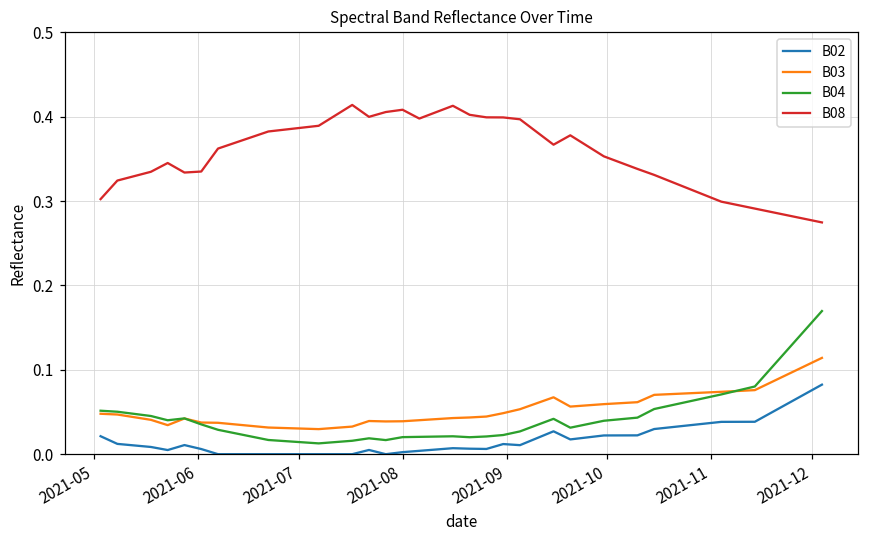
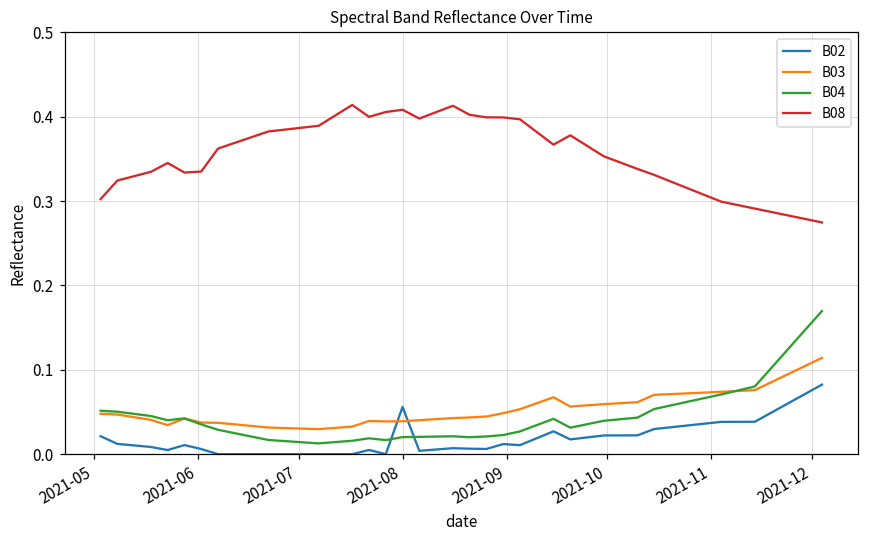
B02, 2021-08: 0.00 -> 0.06
